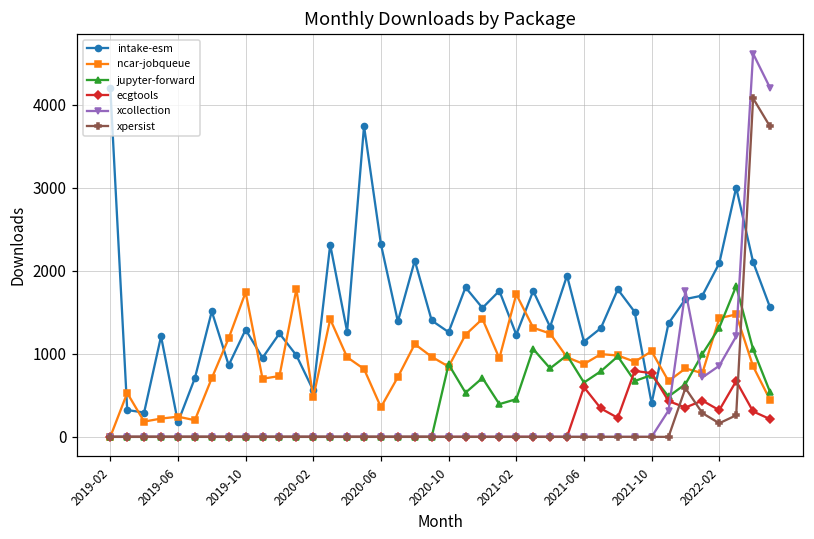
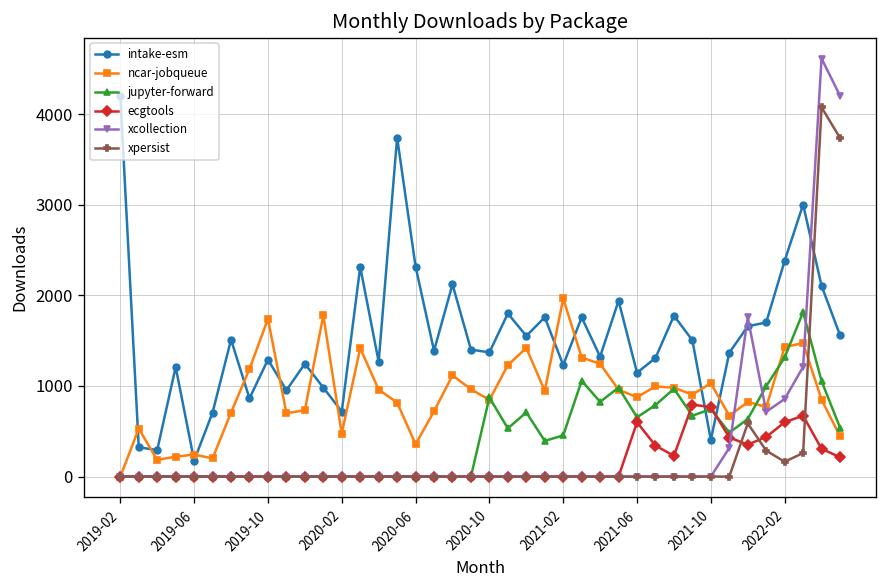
intake-esm, 2020-02: 600 -> 700
intake-esm, 2020-10: 1300 -> 1400
ncar-jobqueue, 2021-02: 1700 -> 2000
intake-esm, 2022-02: 2100 -> 2400
ecgtools, 2022-02: 300 -> 600
